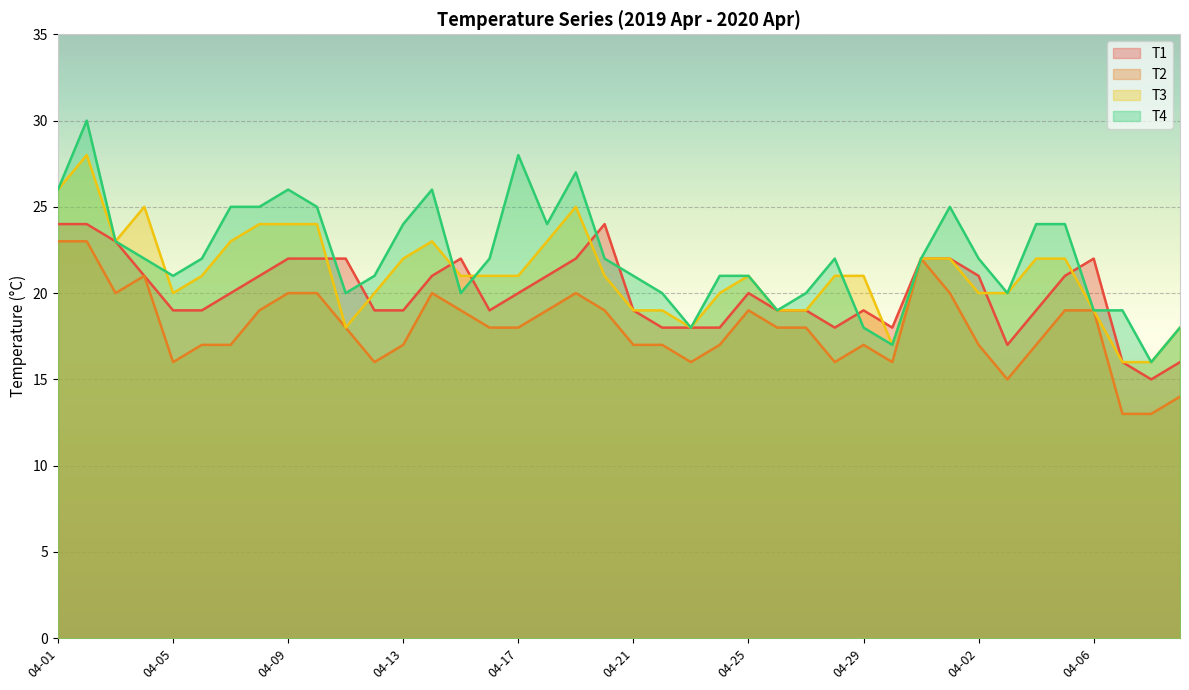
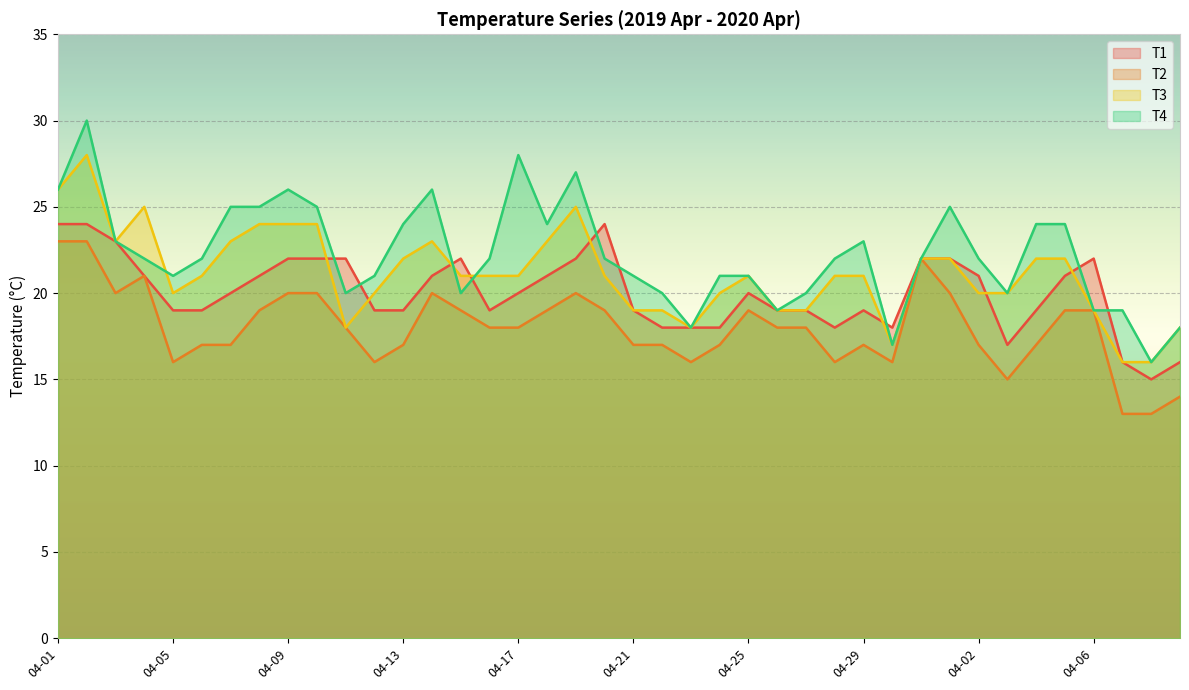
T4, 04-29: 18 -> 23
